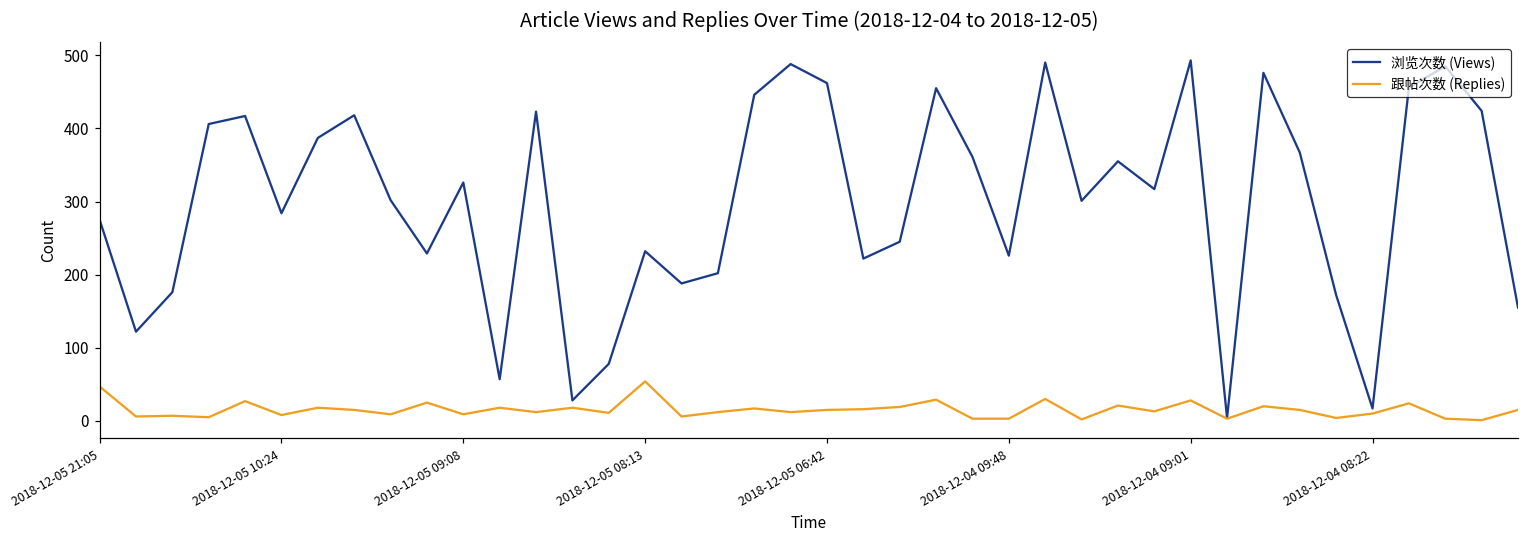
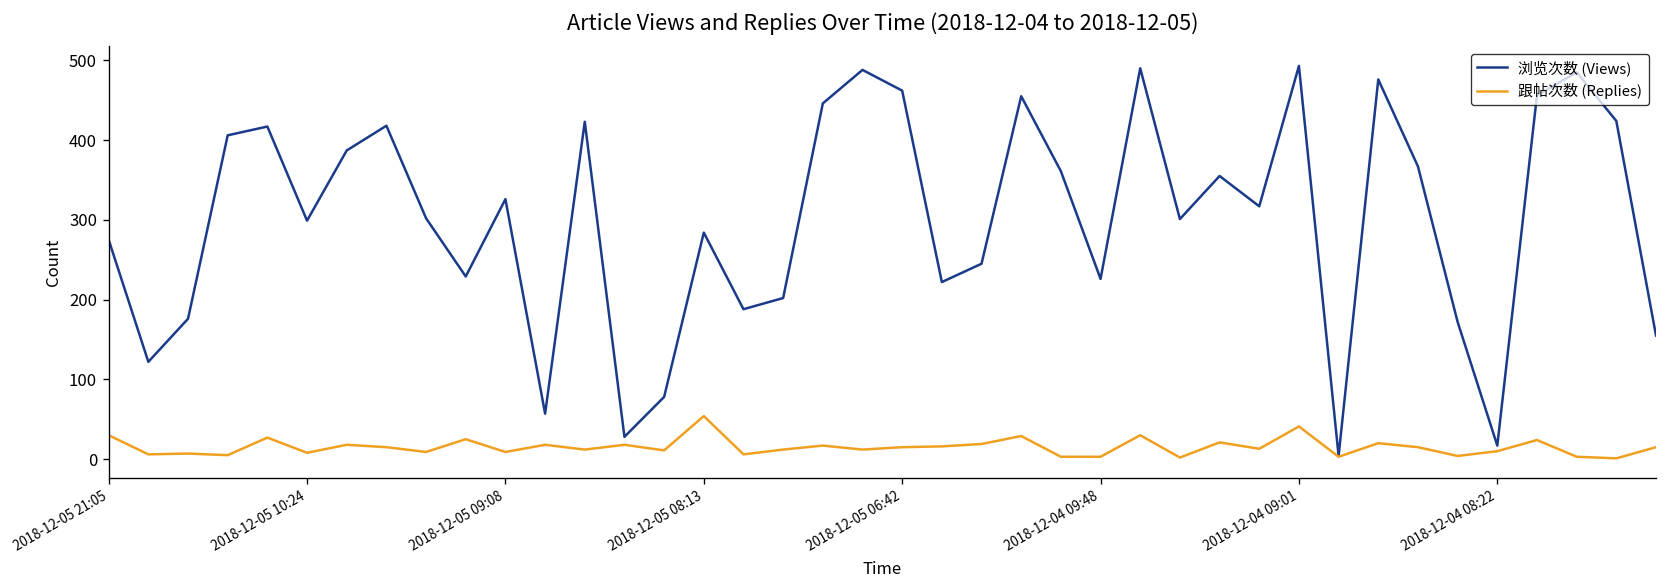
跟帖次数 (Replies), 2018-12-05 21:05: 50 -> 30
浏览次数 (Views), 2018-12-05 10:24: 280 -> 300
浏览次数 (Views), 2018-12-05 08:13: 230 -> 280
跟帖次数 (Replies), 2018-12-04 09:01: 30 -> 40
